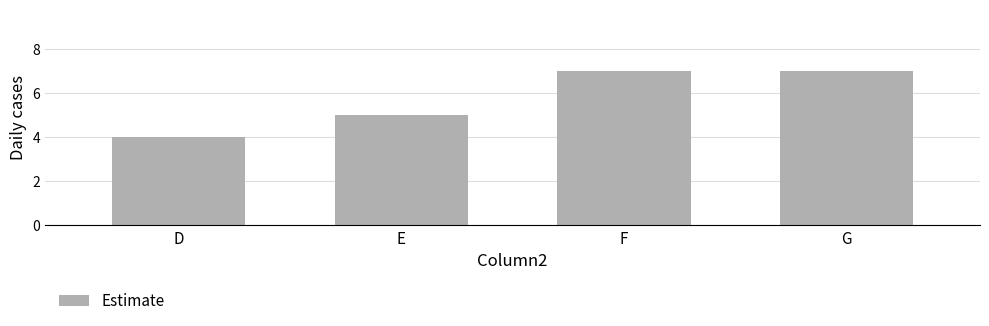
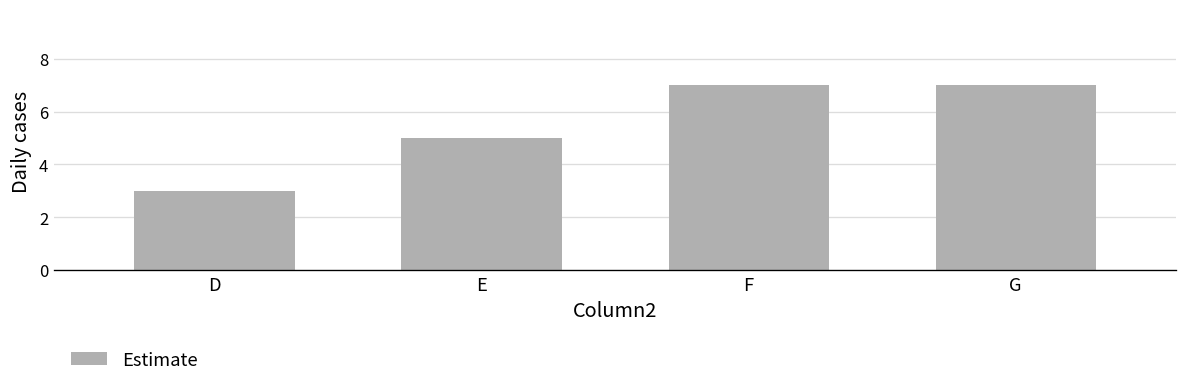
D: 4 -> 3
